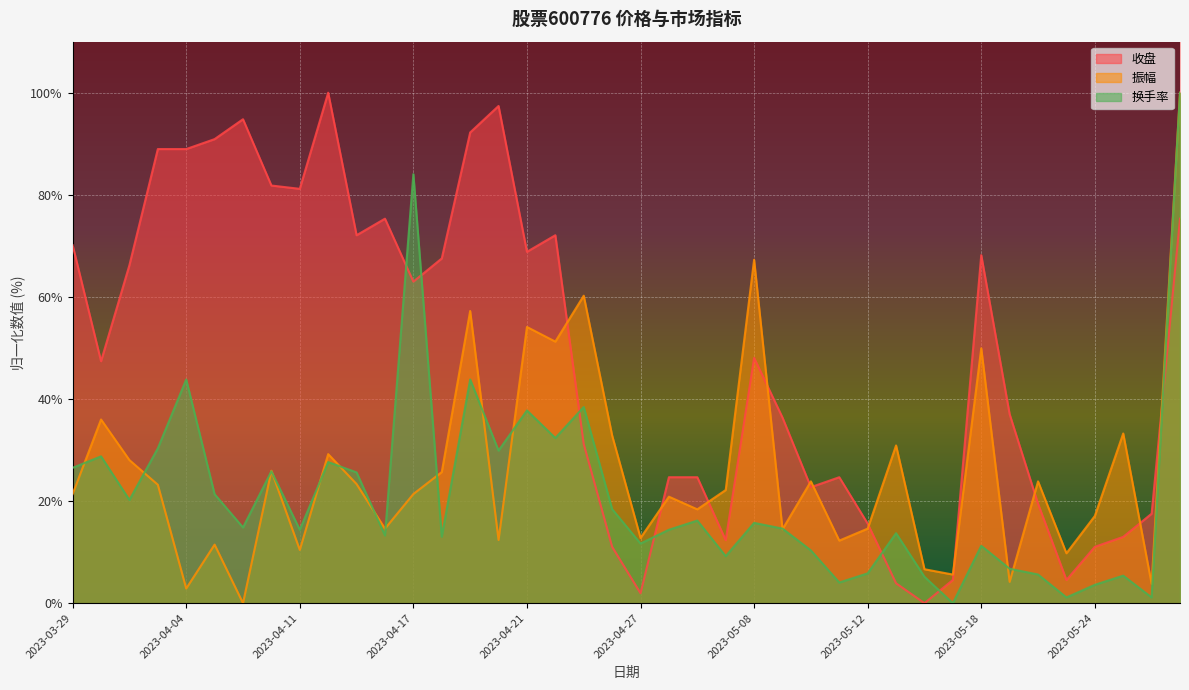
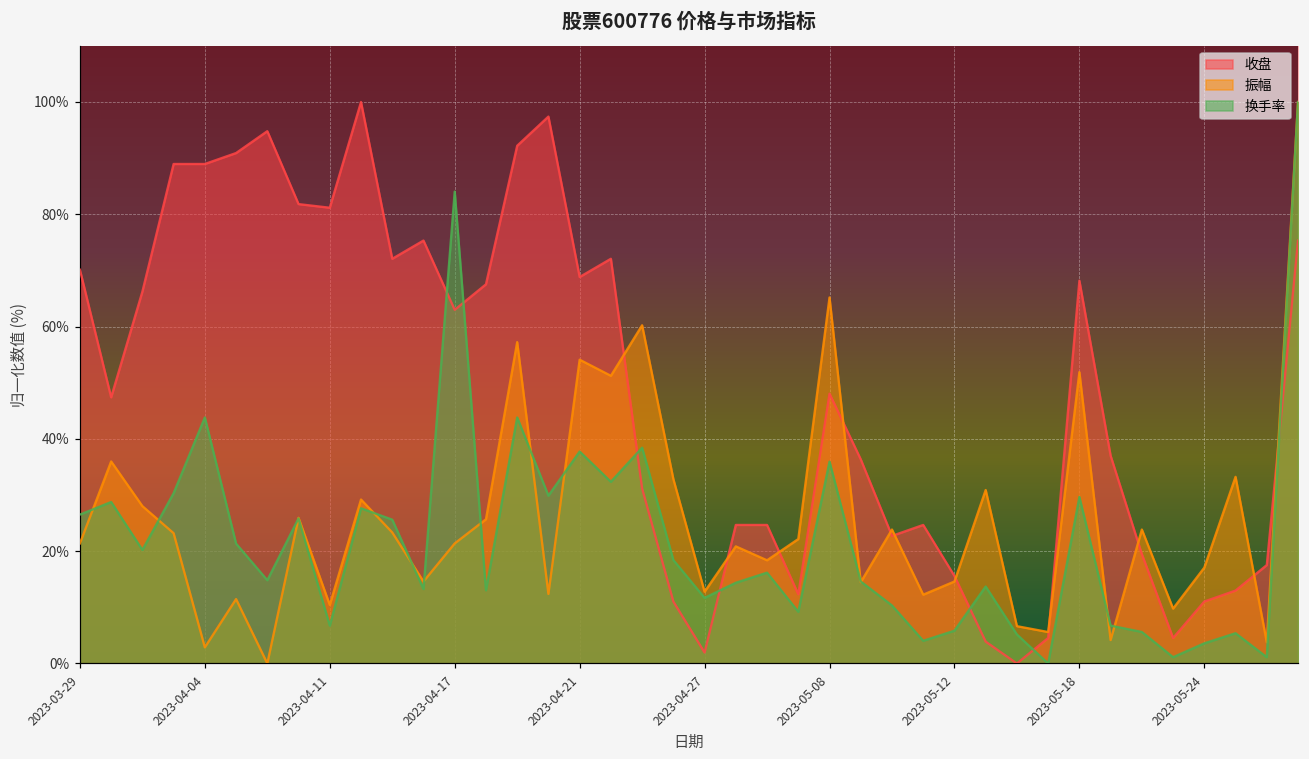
换手率, 2023-04-11: 14% -> 7%
振幅, 2023-05-08: 67% -> 65%
换手率, 2023-05-08: 16% -> 36%
振幅, 2023-05-18: 50% -> 52%
换手率, 2023-05-18: 11% -> 30%
